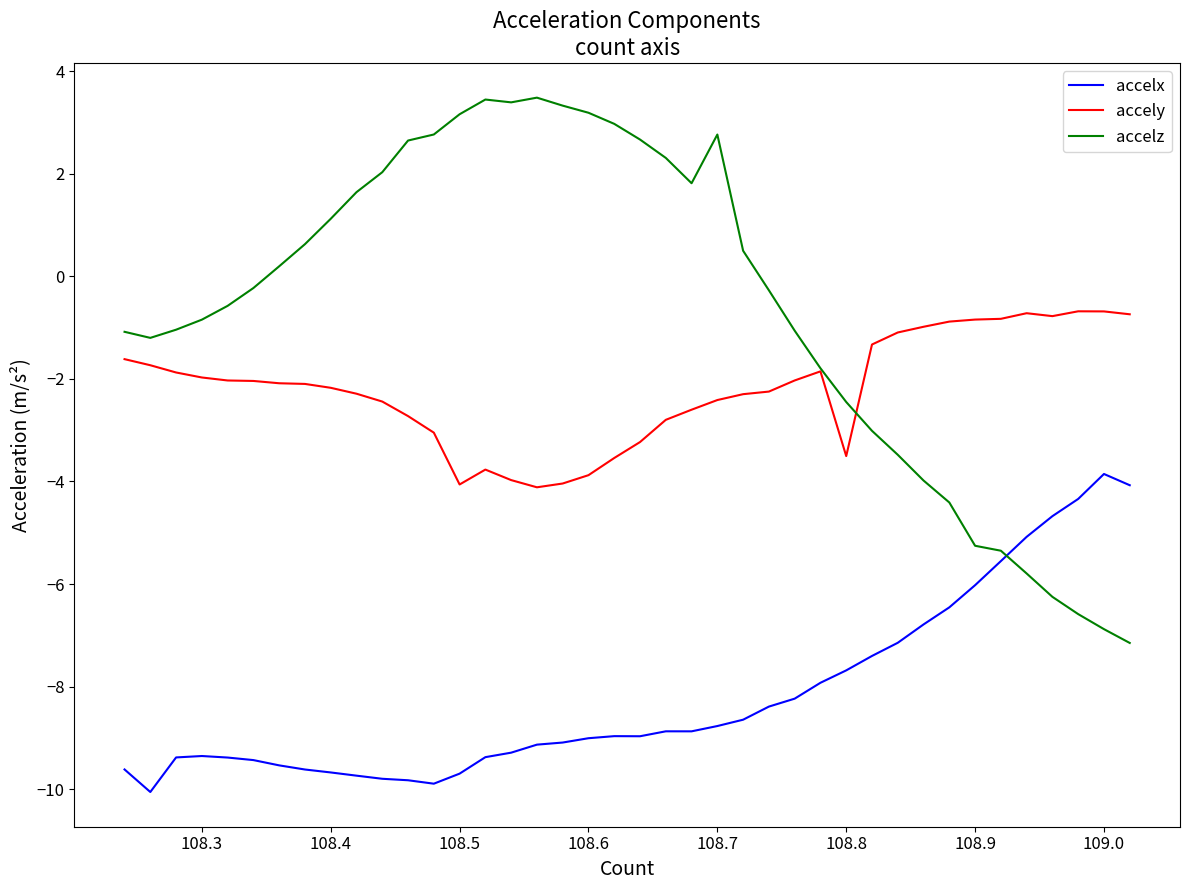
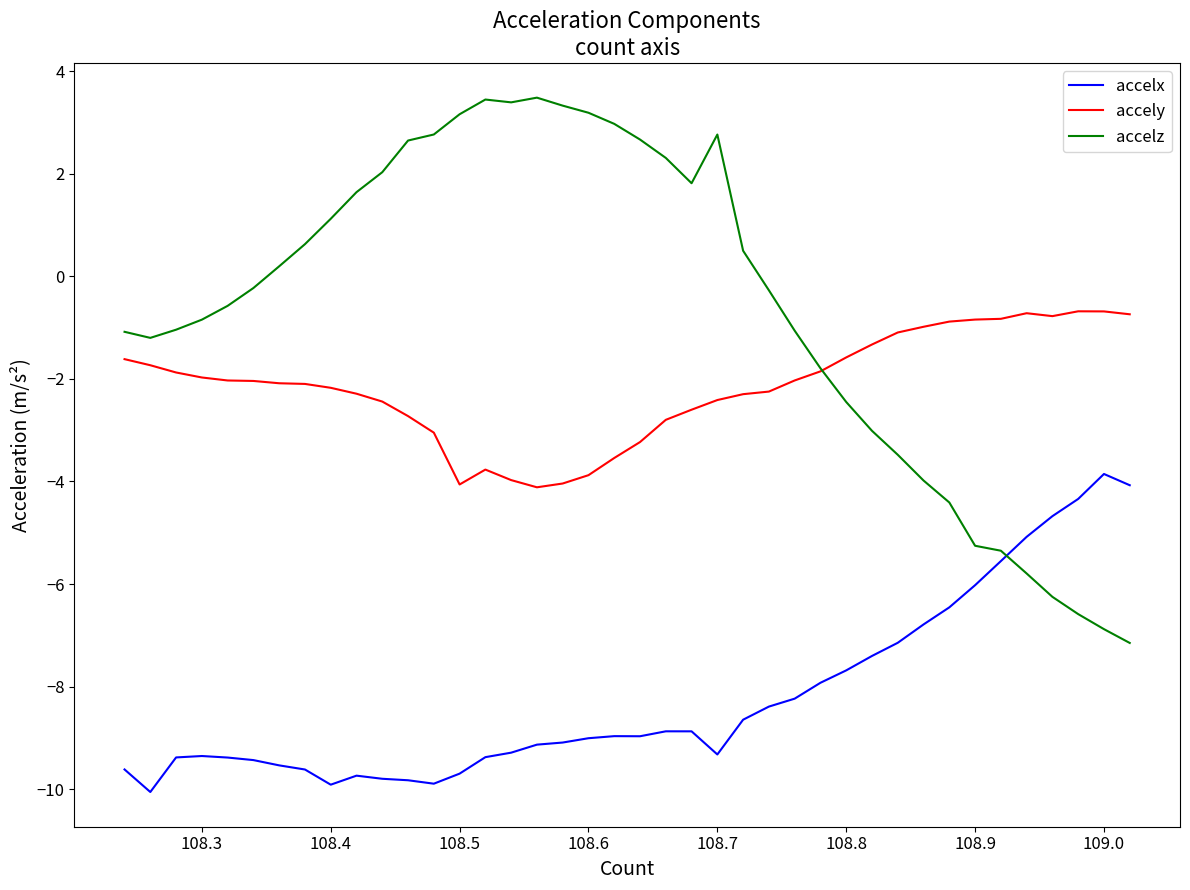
accelx, 108.4: -9.7 -> -9.9
accelx, 108.7: -8.8 -> -9.3
accely, 108.8: -3.5 -> -1.6
